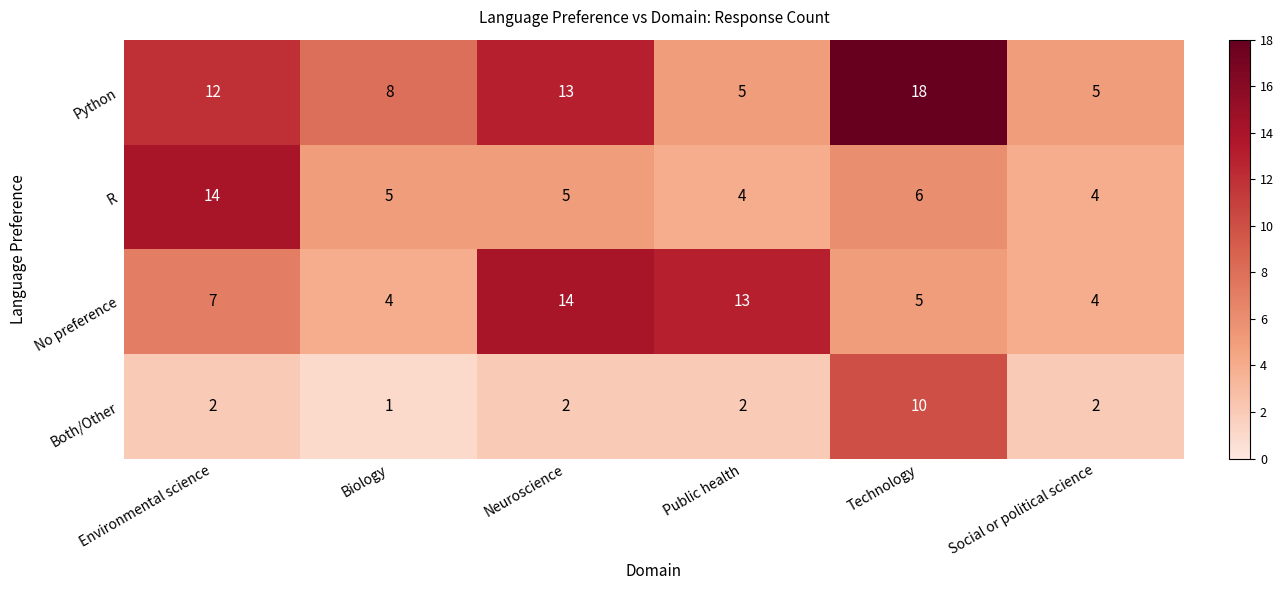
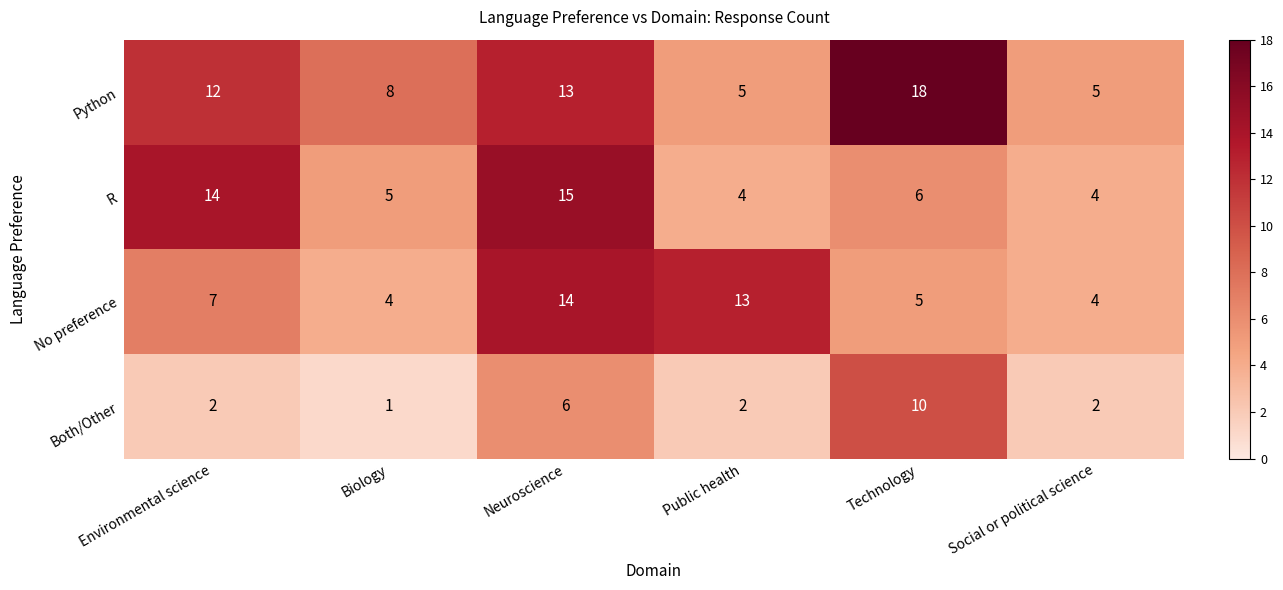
R, Neuroscience: 5 -> 15
Both/Other, Neuroscience: 2 -> 6
